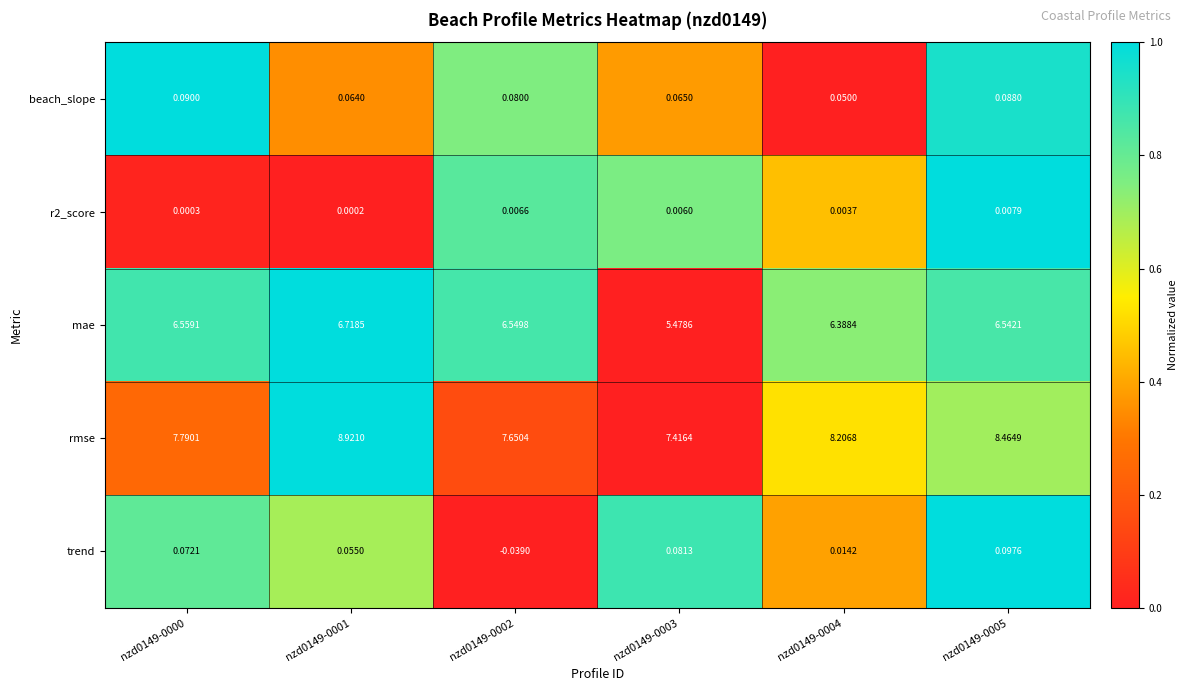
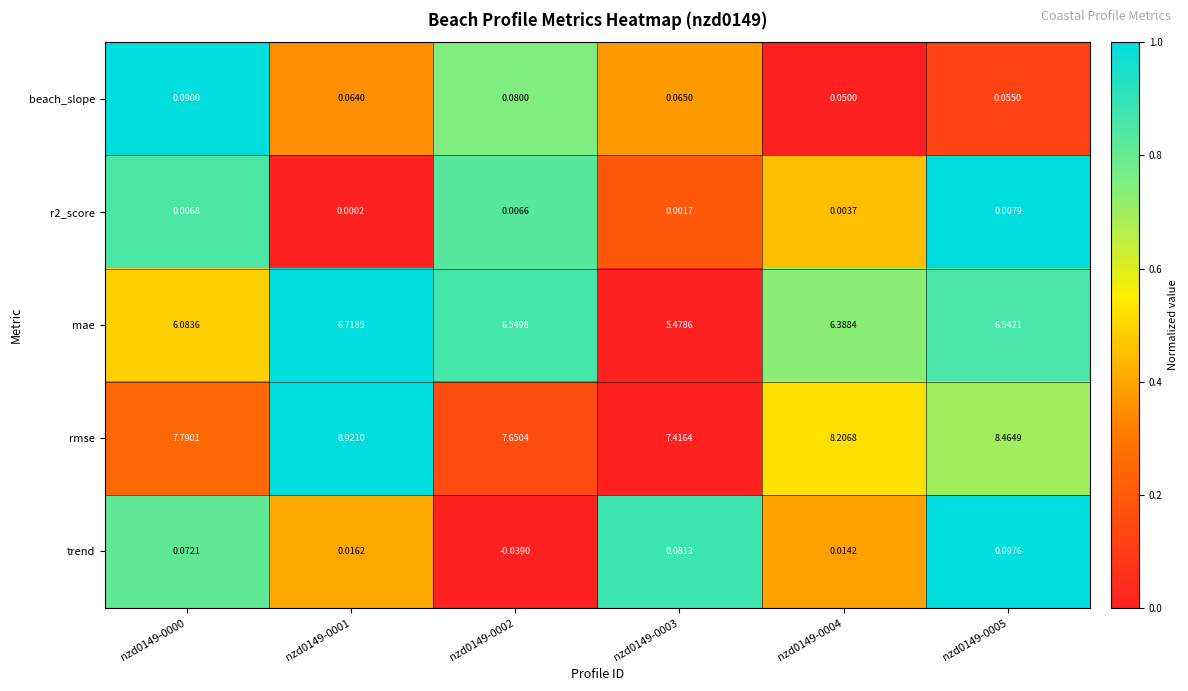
beach_slope, nzd0149-0005: 0.0880 -> 0.0550
r2_score, nzd0149-0000: 0.0003 -> 0.0068
r2_score, nzd0149-0003: 0.0060 -> 0.0017
mae, nzd0149-0000: 6.5591 -> 6.0836
trend, nzd0149-0001: 0.0550 -> 0.0162
